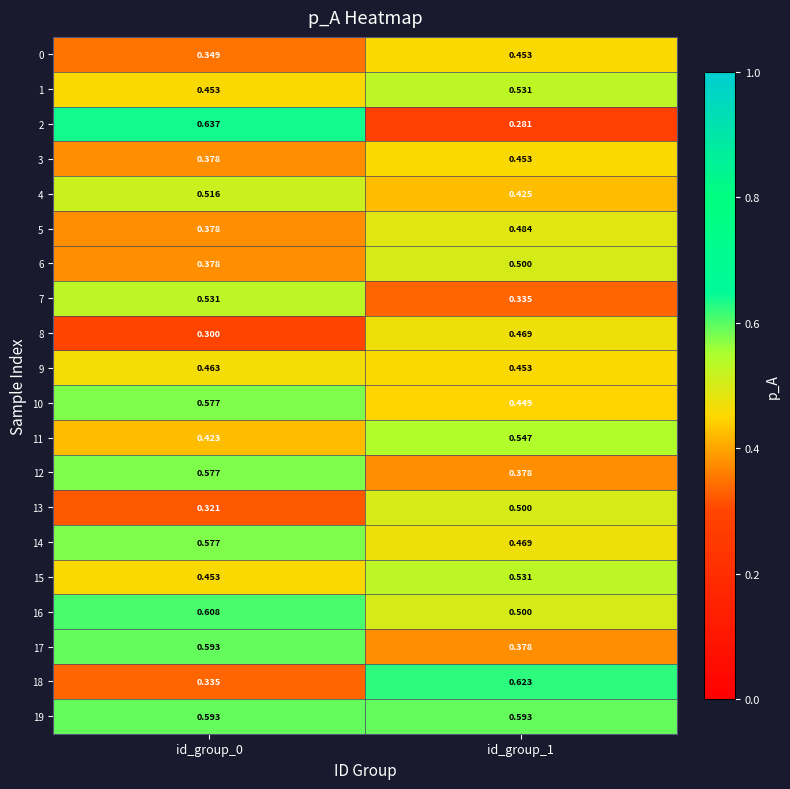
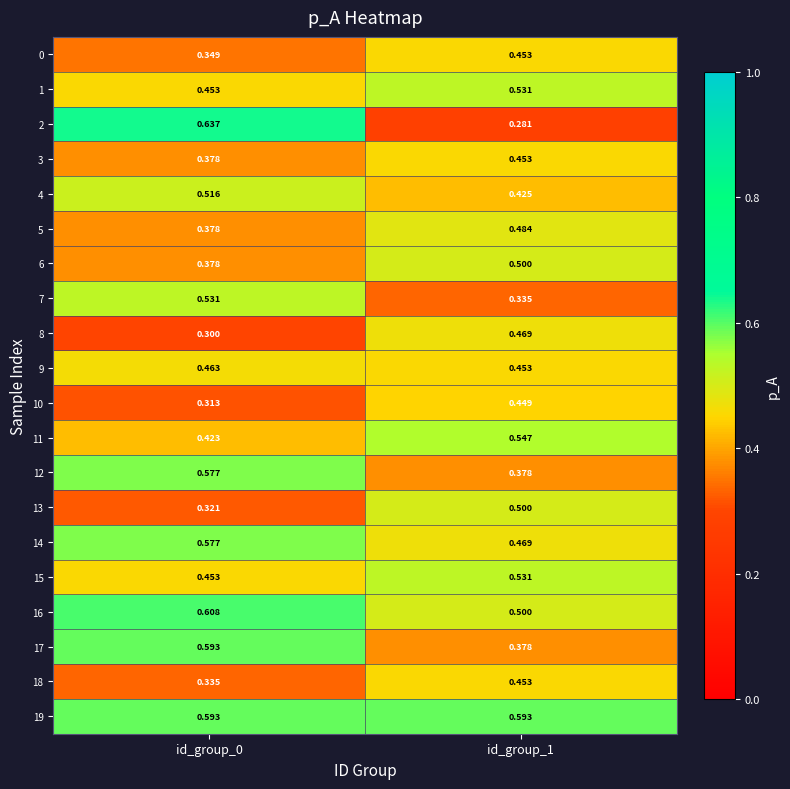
10, id_group_0: 0.577 -> 0.313
18, id_group_1: 0.623 -> 0.453
